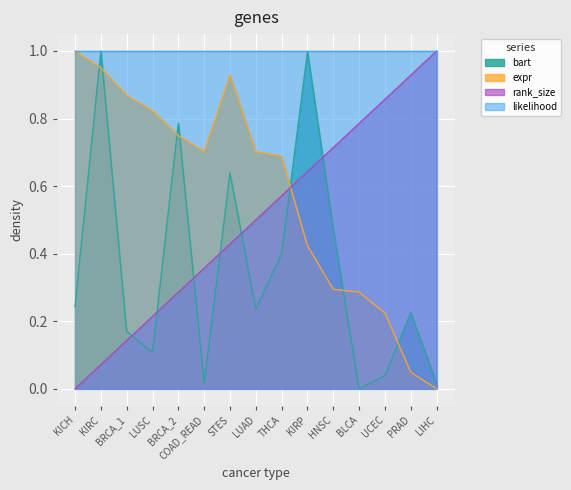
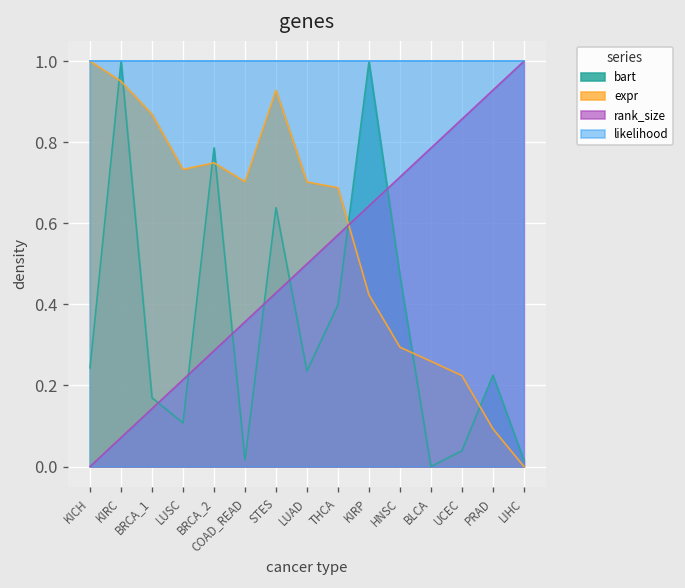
expr, LUSC: 0.82 -> 0.73
expr, BLCA: 0.29 -> 0.26
expr, PRAD: 0.05 -> 0.09
